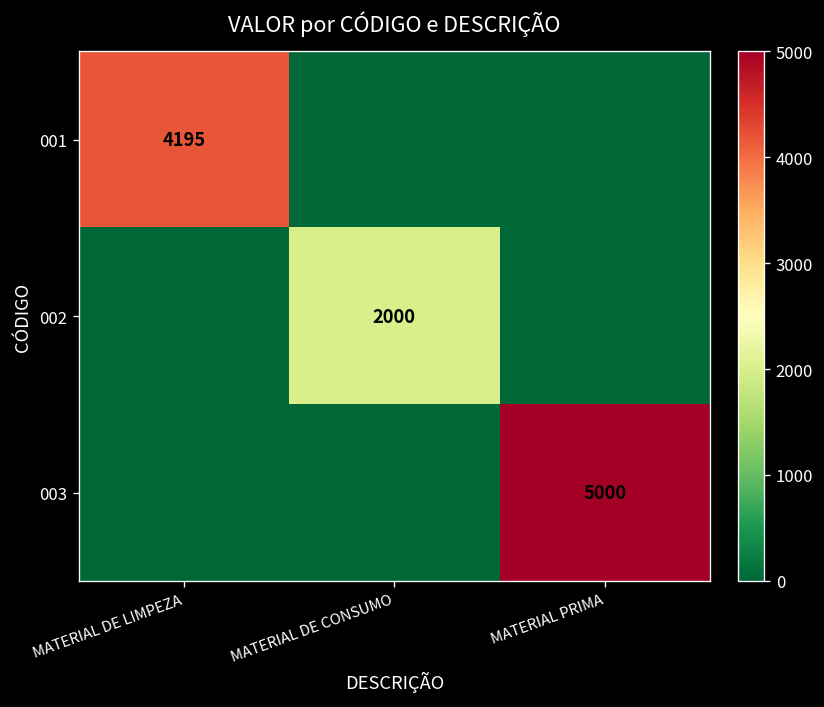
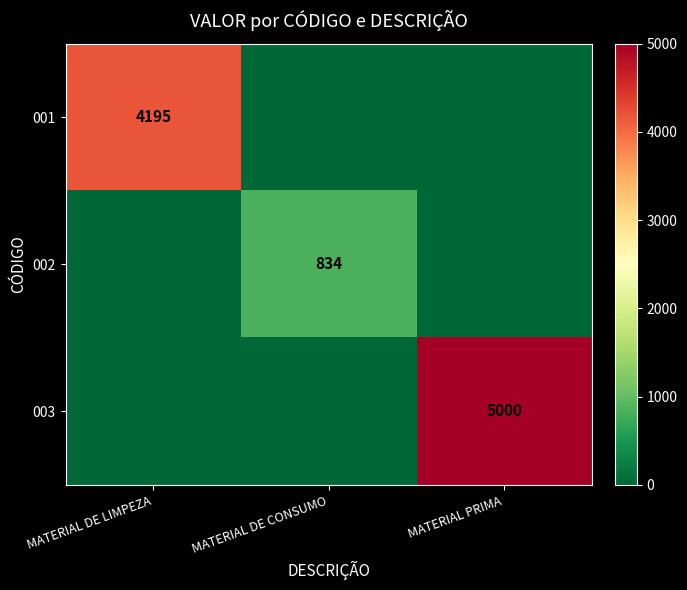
002, MATERIAL DE CONSUMO: 2000 -> 834
